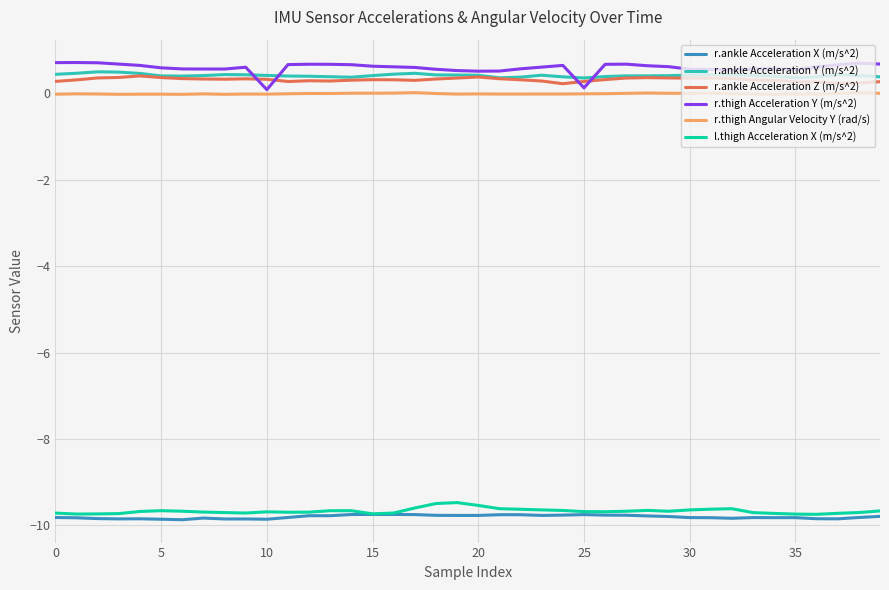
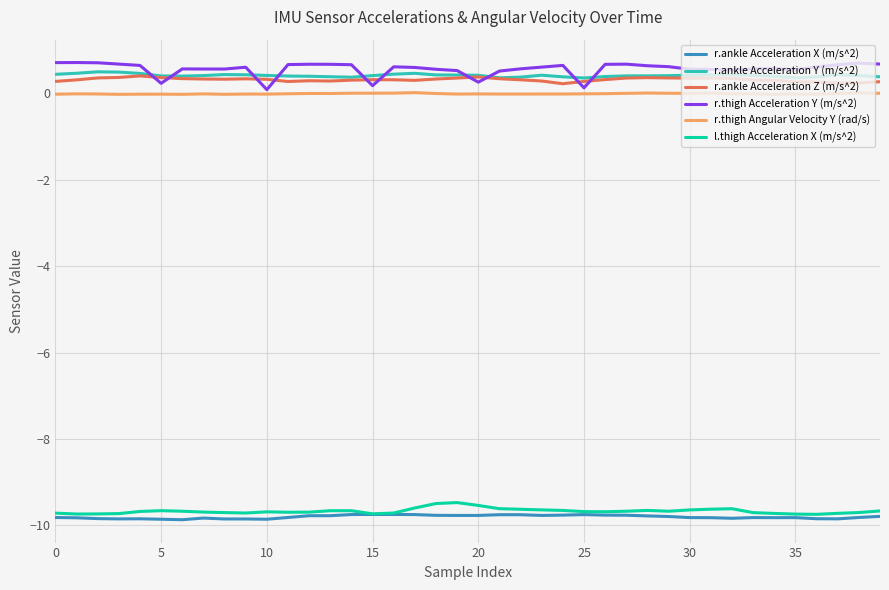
r.thigh Acceleration Y (m/s^2), 5: 0.6 -> 0.2
r.thigh Acceleration Y (m/s^2), 15: 0.6 -> 0.2
r.thigh Acceleration Y (m/s^2), 20: 0.5 -> 0.3
